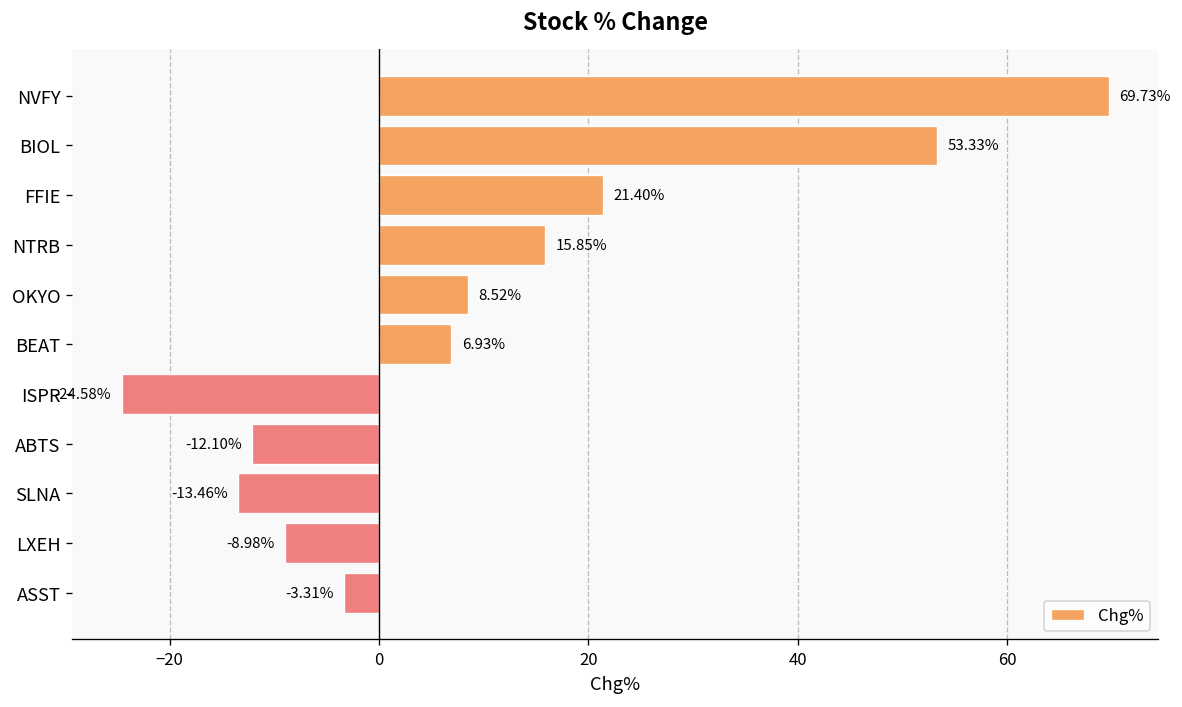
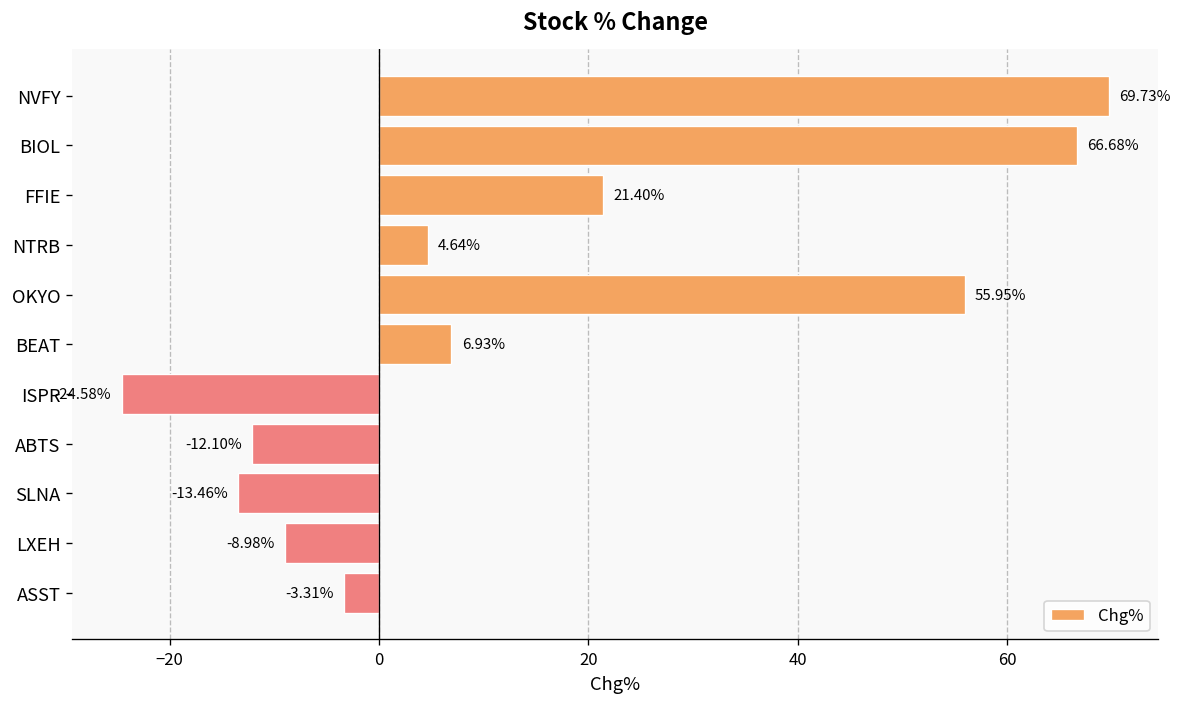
BIOL: 53.33% -> 66.68%
NTRB: 15.85% -> 4.64%
OKYO: 8.52% -> 55.95%
